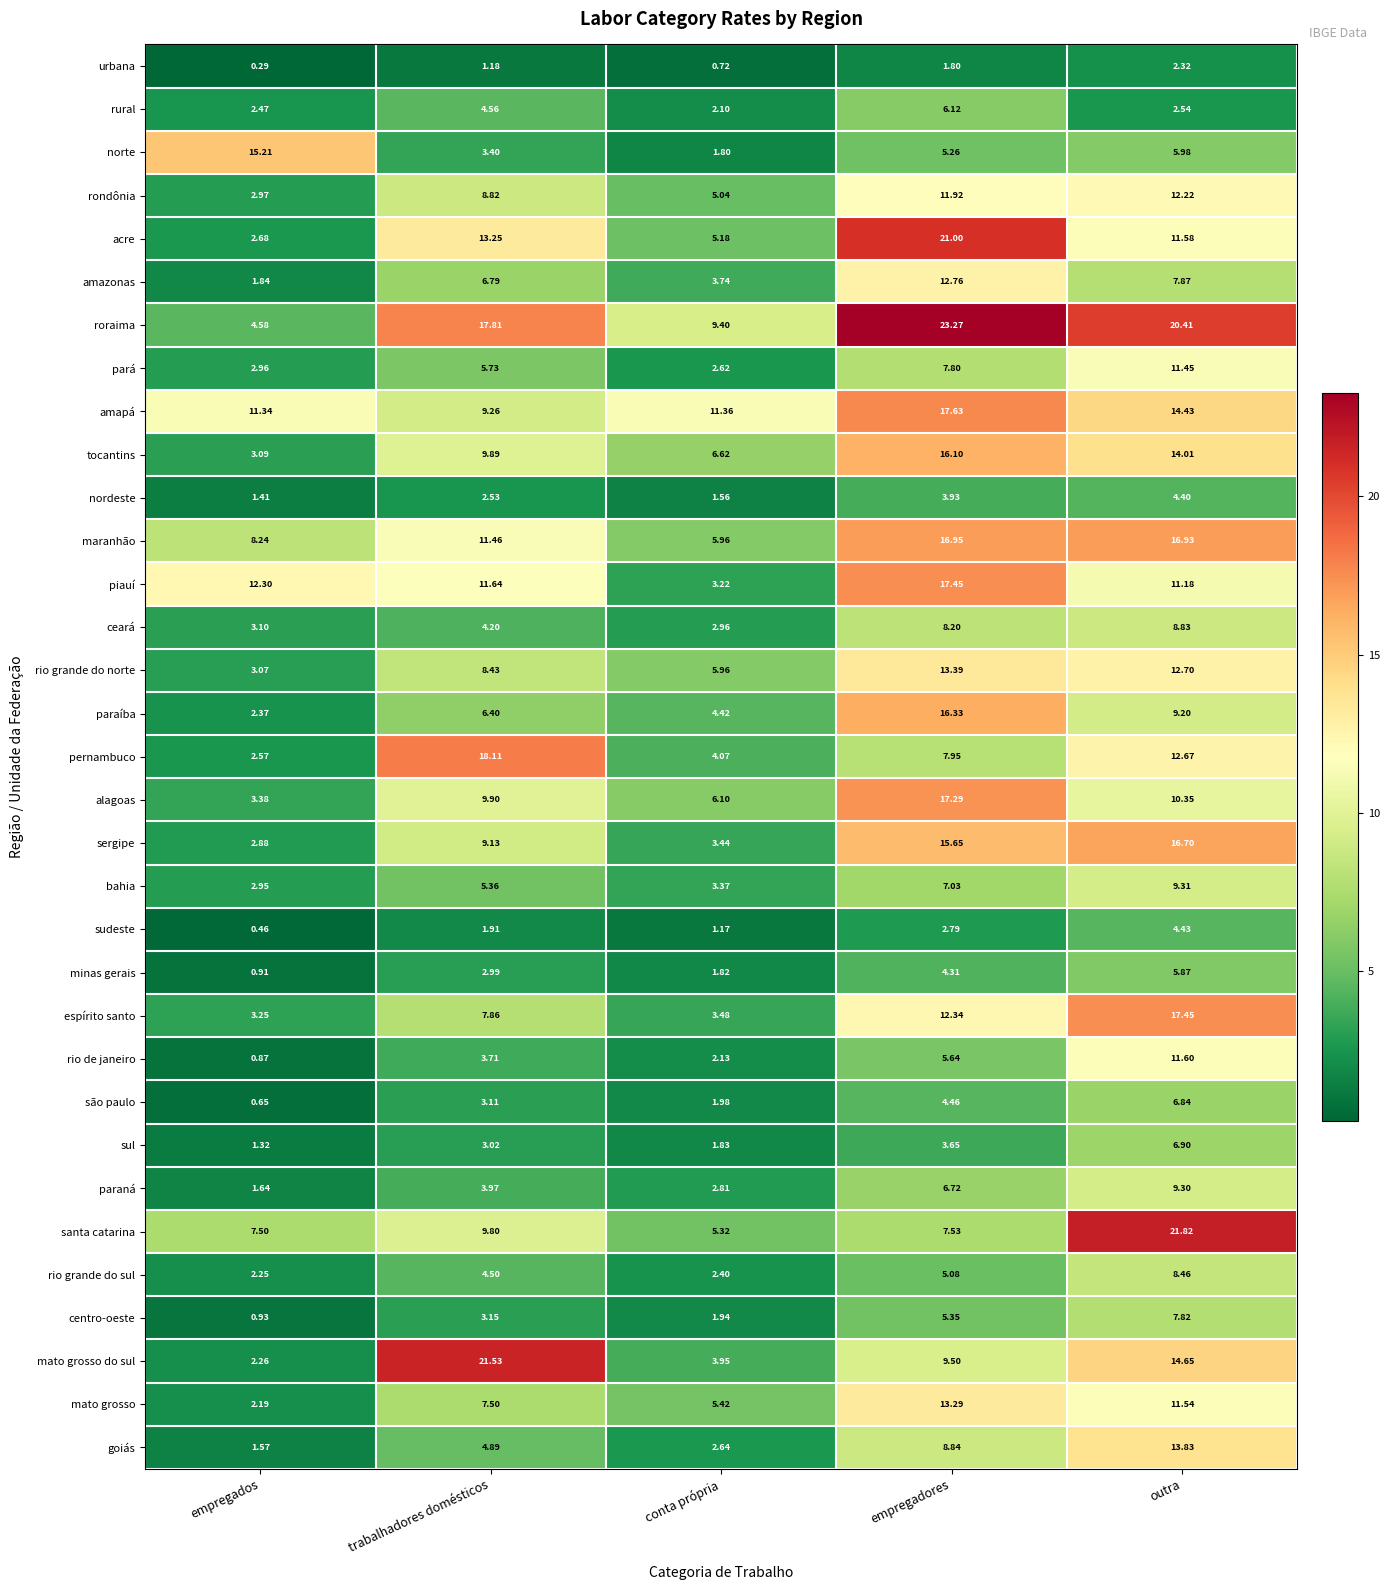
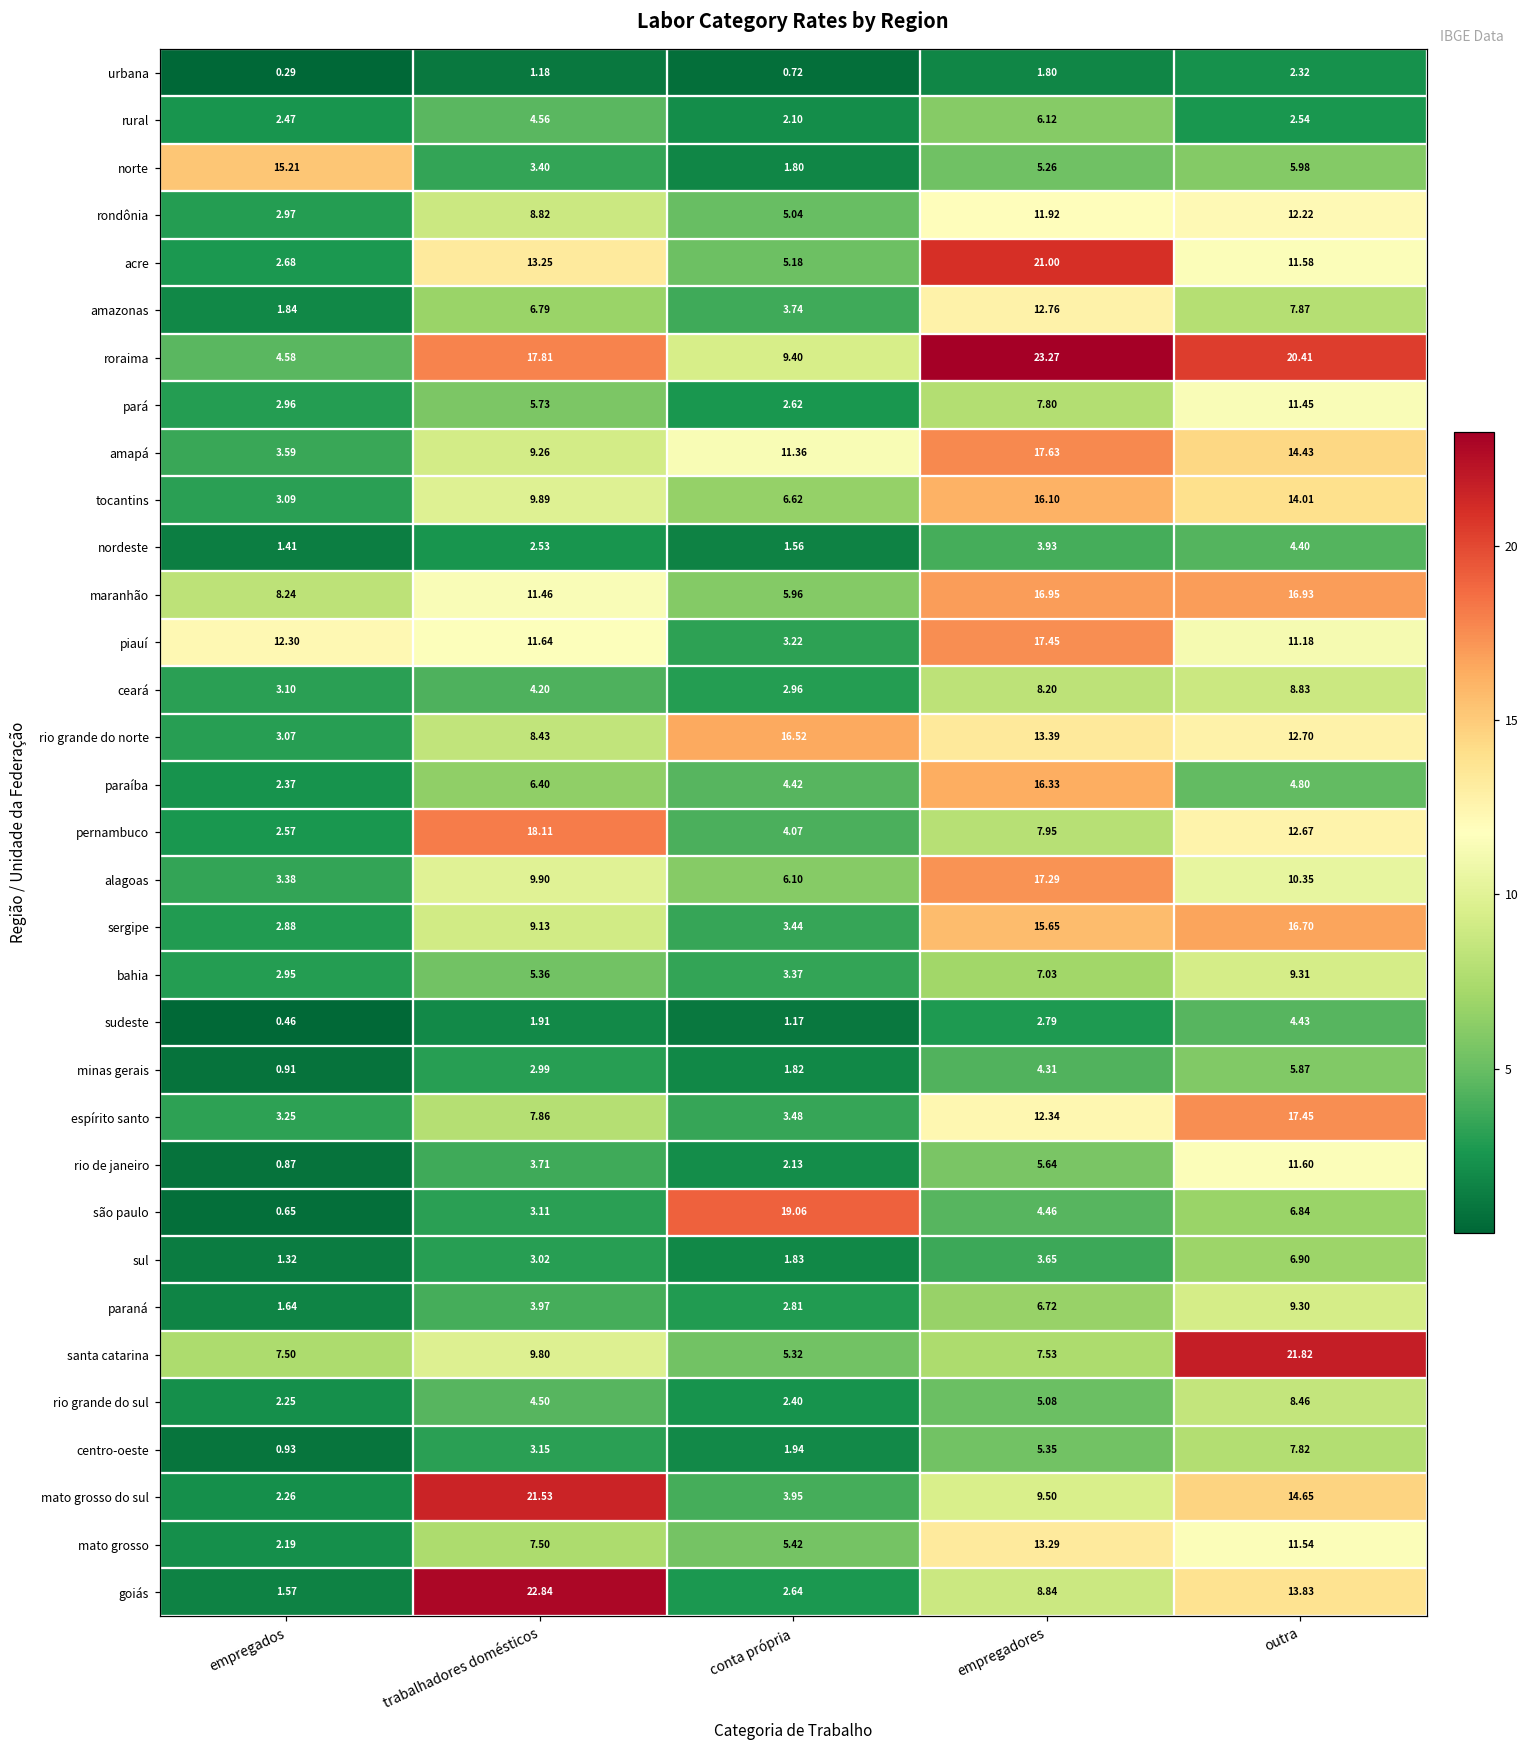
amapá, empregados: 11.34 -> 3.59
rio grande do norte, conta própria: 5.96 -> 16.52
paraíba, outra: 9.20 -> 4.80
são paulo, conta própria: 1.98 -> 19.06
goiás, trabalhadores domésticos: 4.89 -> 22.84
